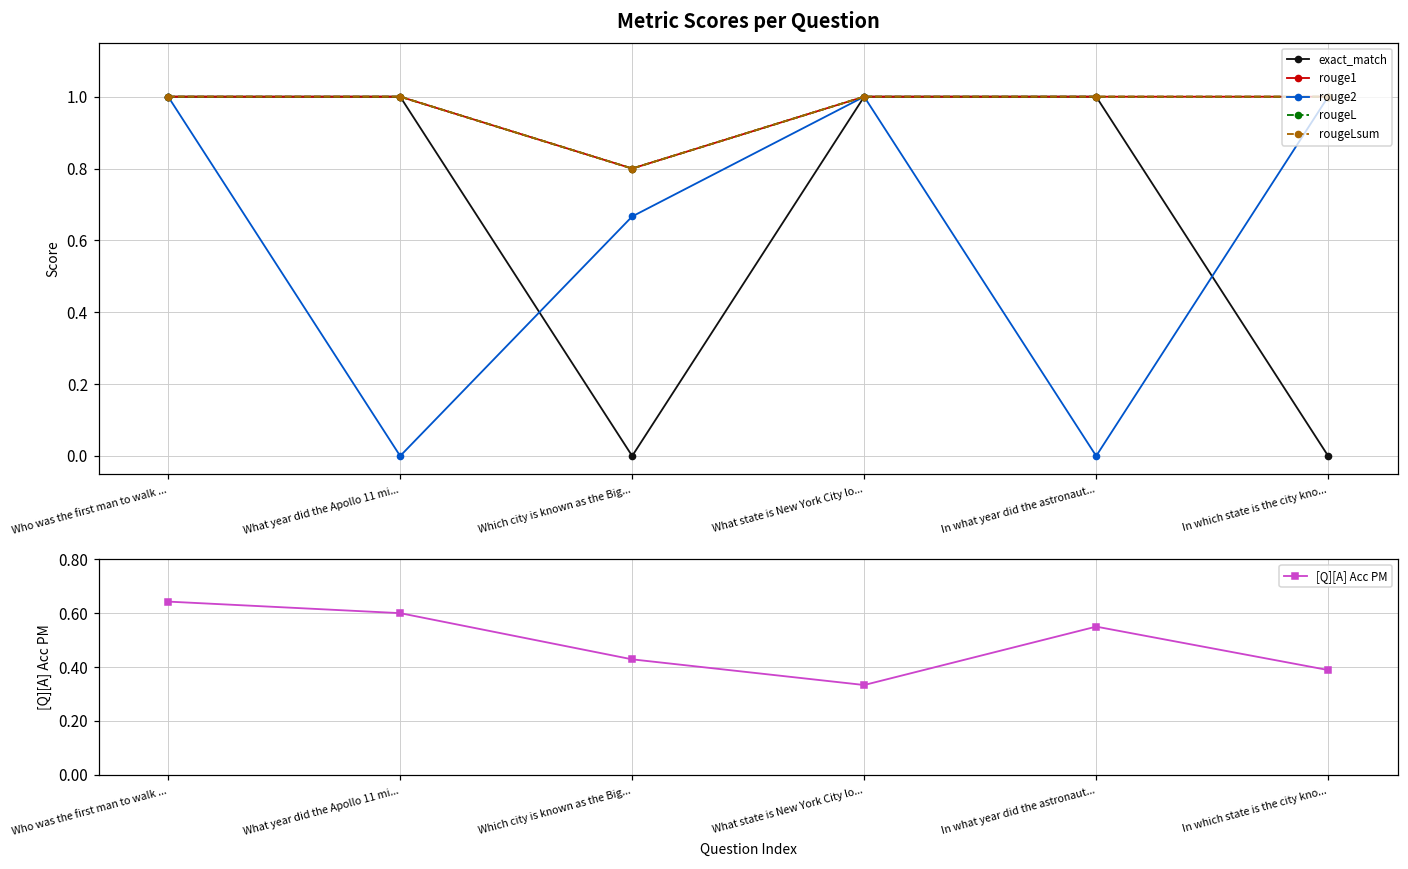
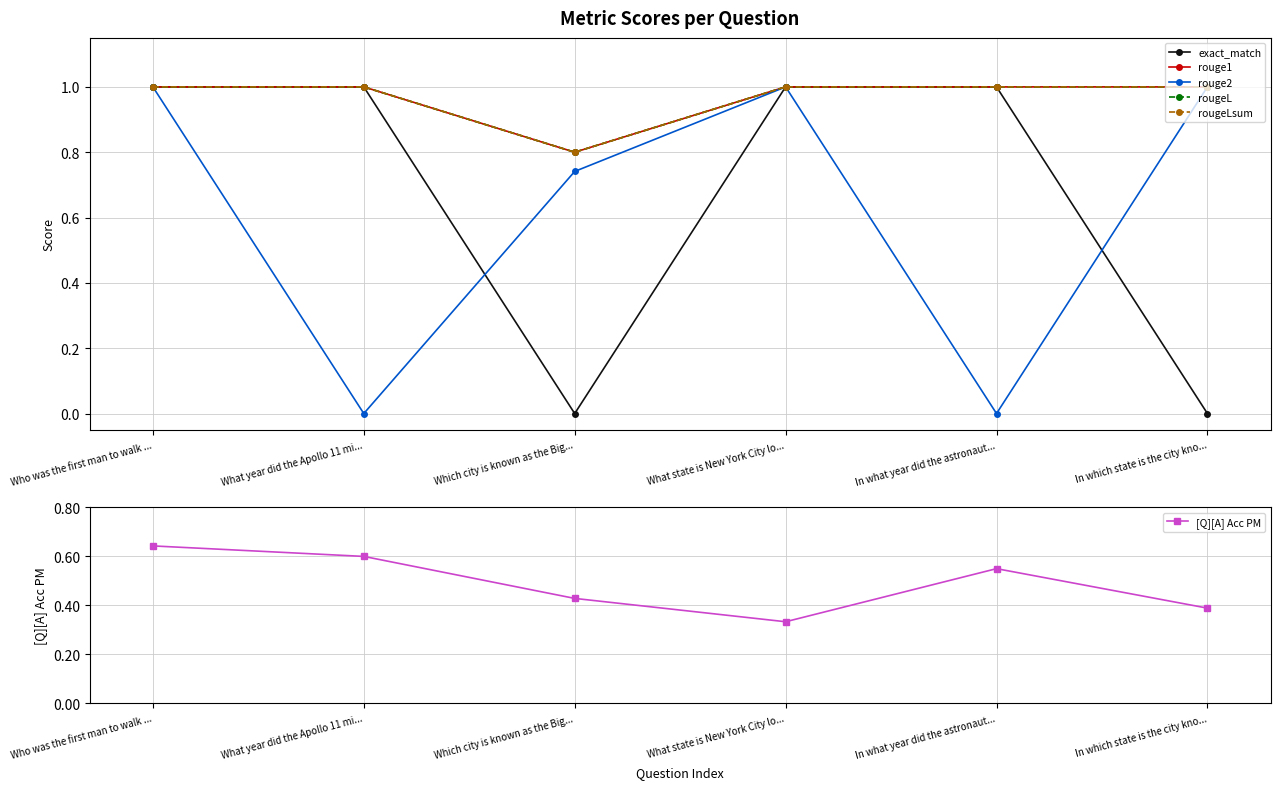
Metric Scores per Question, rouge2, Which city is known as the Big...: 0.67 -> 0.74
